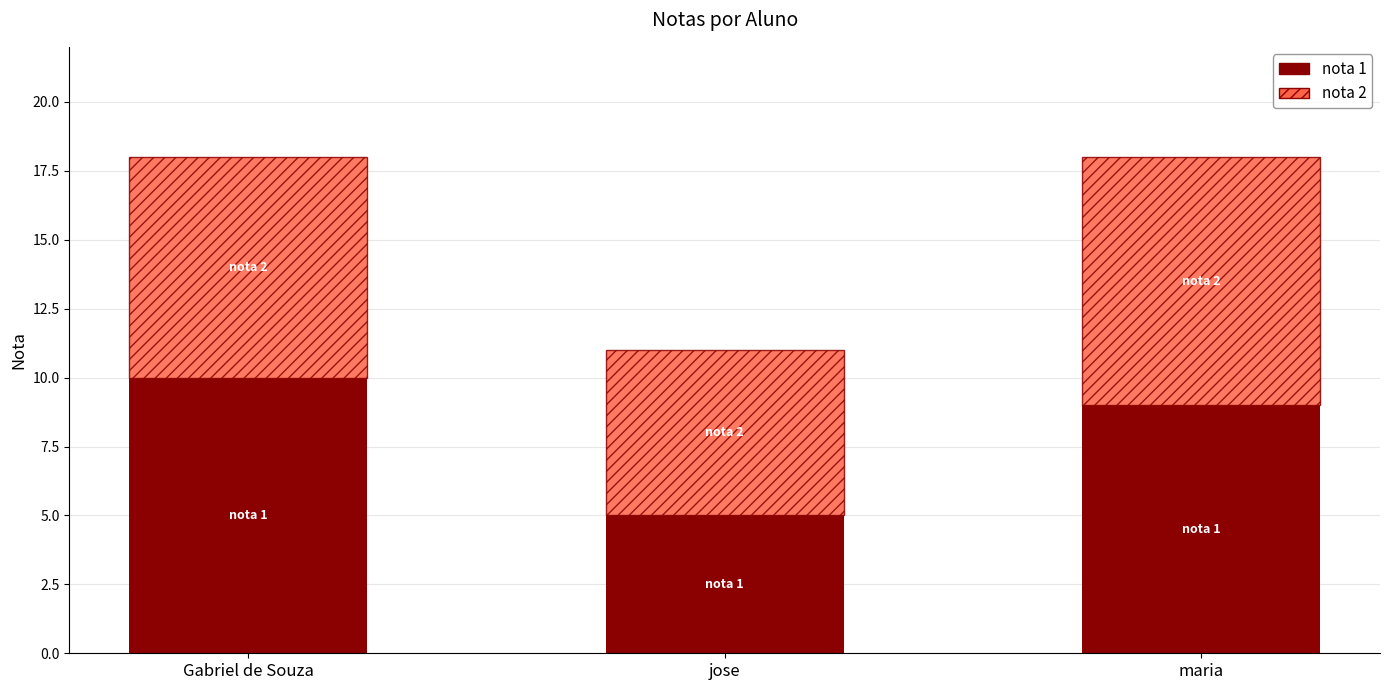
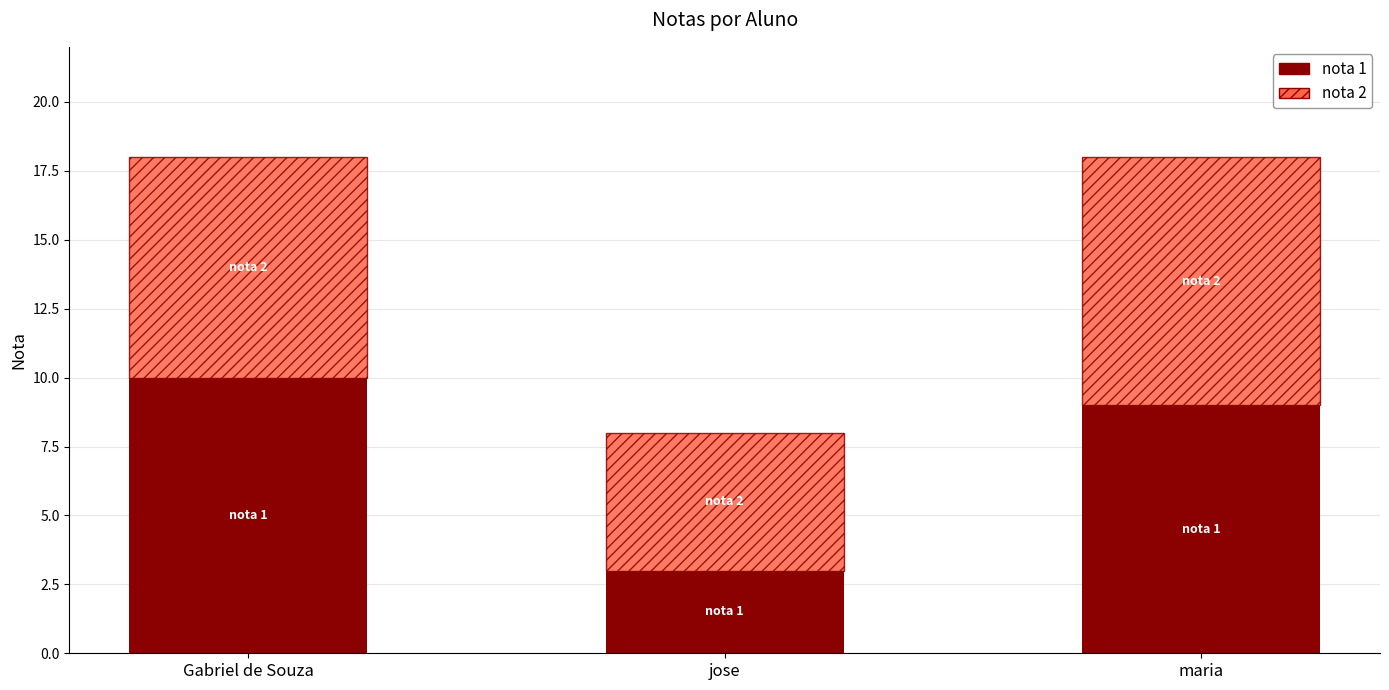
nota 1, jose: 5 -> 3
nota 2, jose: 6 -> 5
